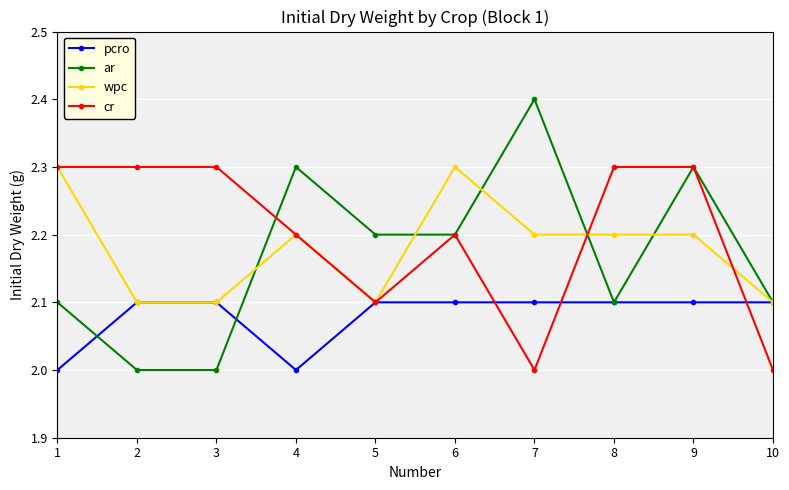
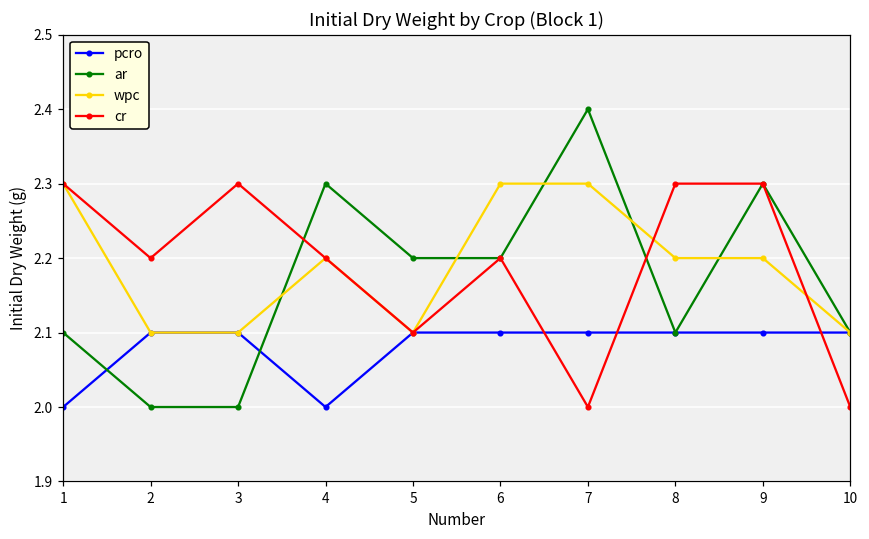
cr, 2: 2.3 -> 2.2
wpc, 7: 2.2 -> 2.3
